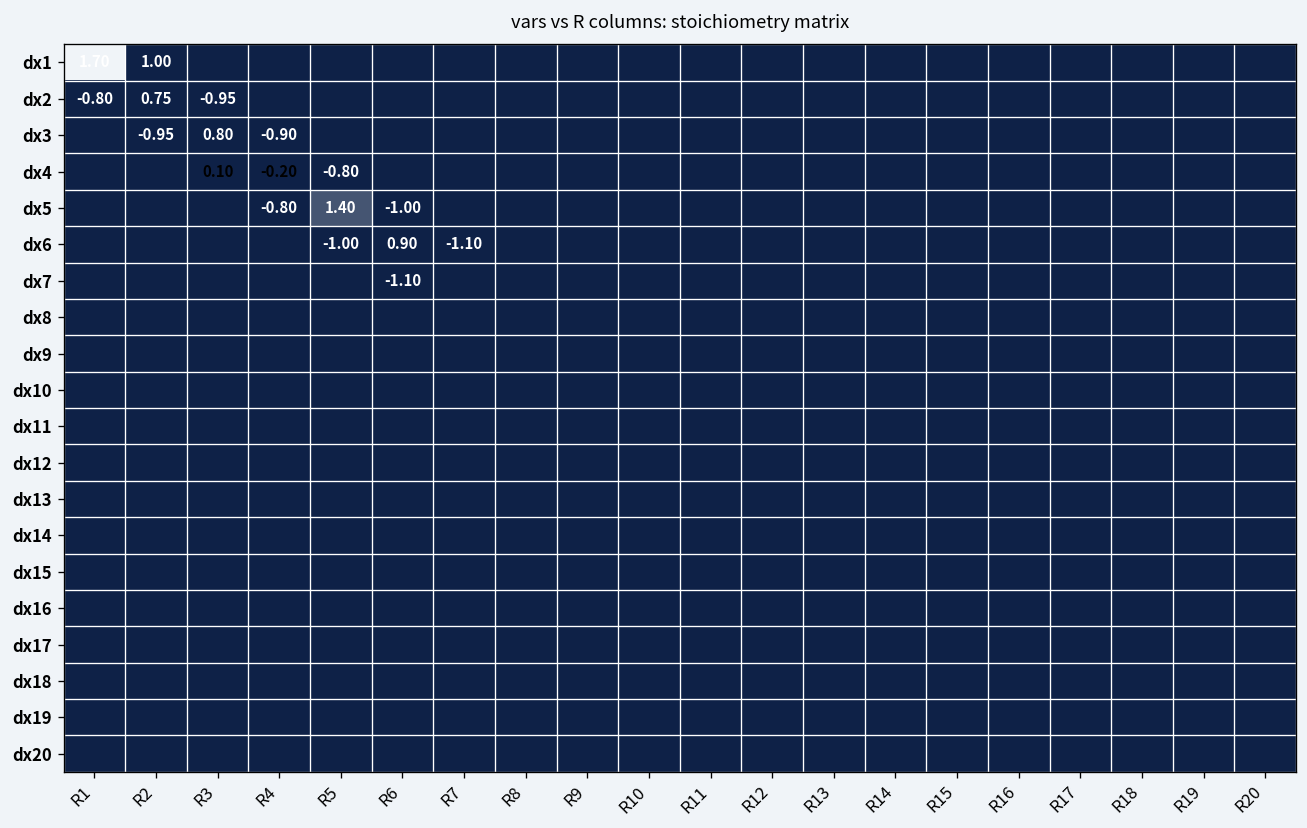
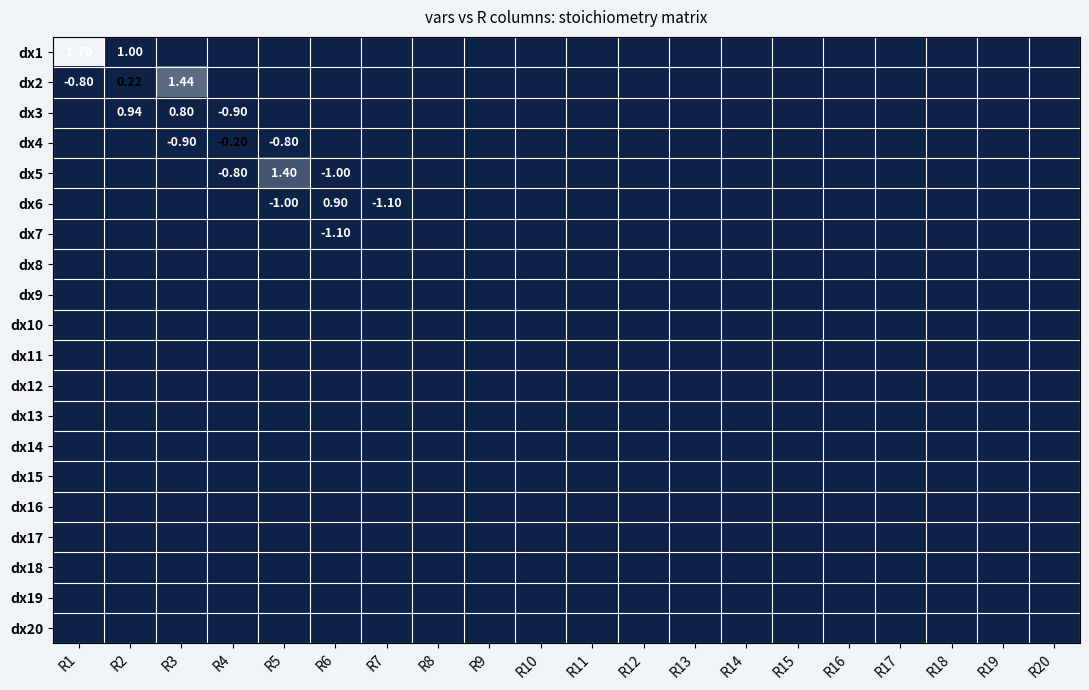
dx2, R2: 0.75 -> 0.22
dx2, R3: -0.95 -> 1.44
dx3, R2: -0.95 -> 0.94
dx4, R3: 0.10 -> -0.90
